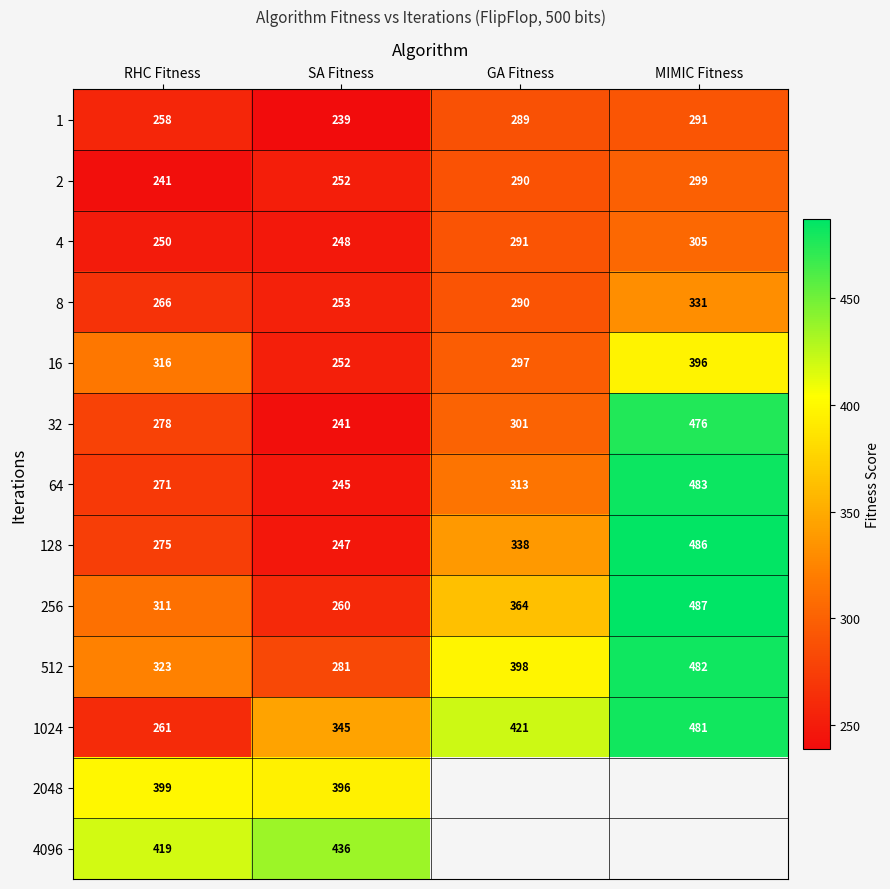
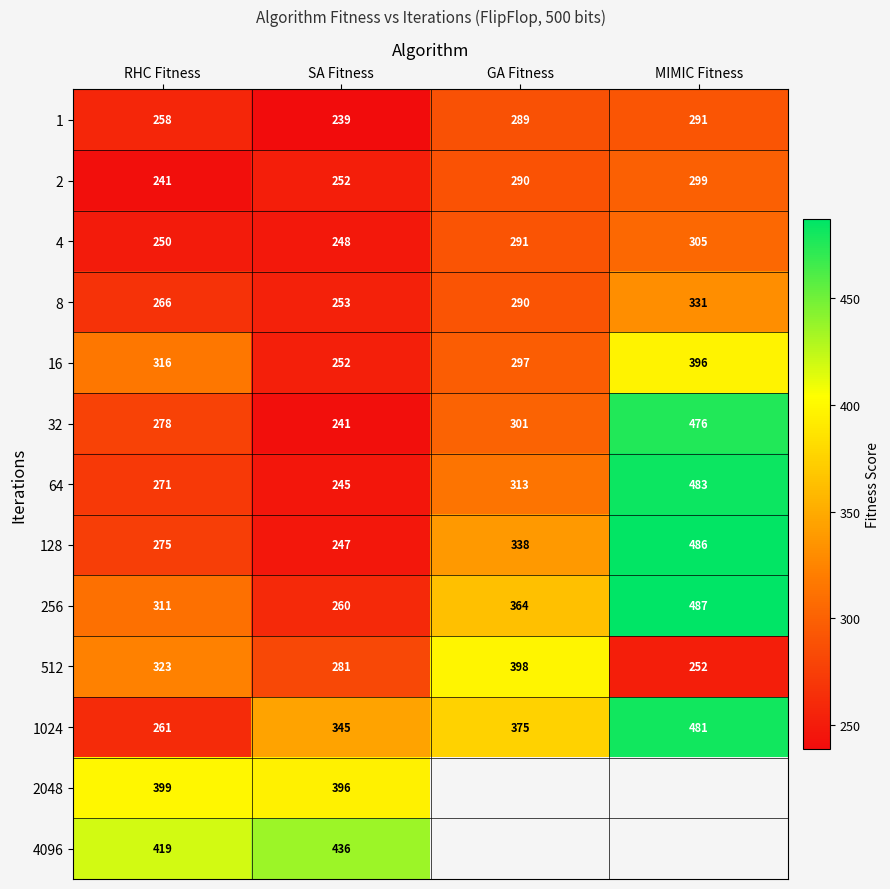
512, MIMIC Fitness: 482 -> 252
1024, GA Fitness: 421 -> 375
